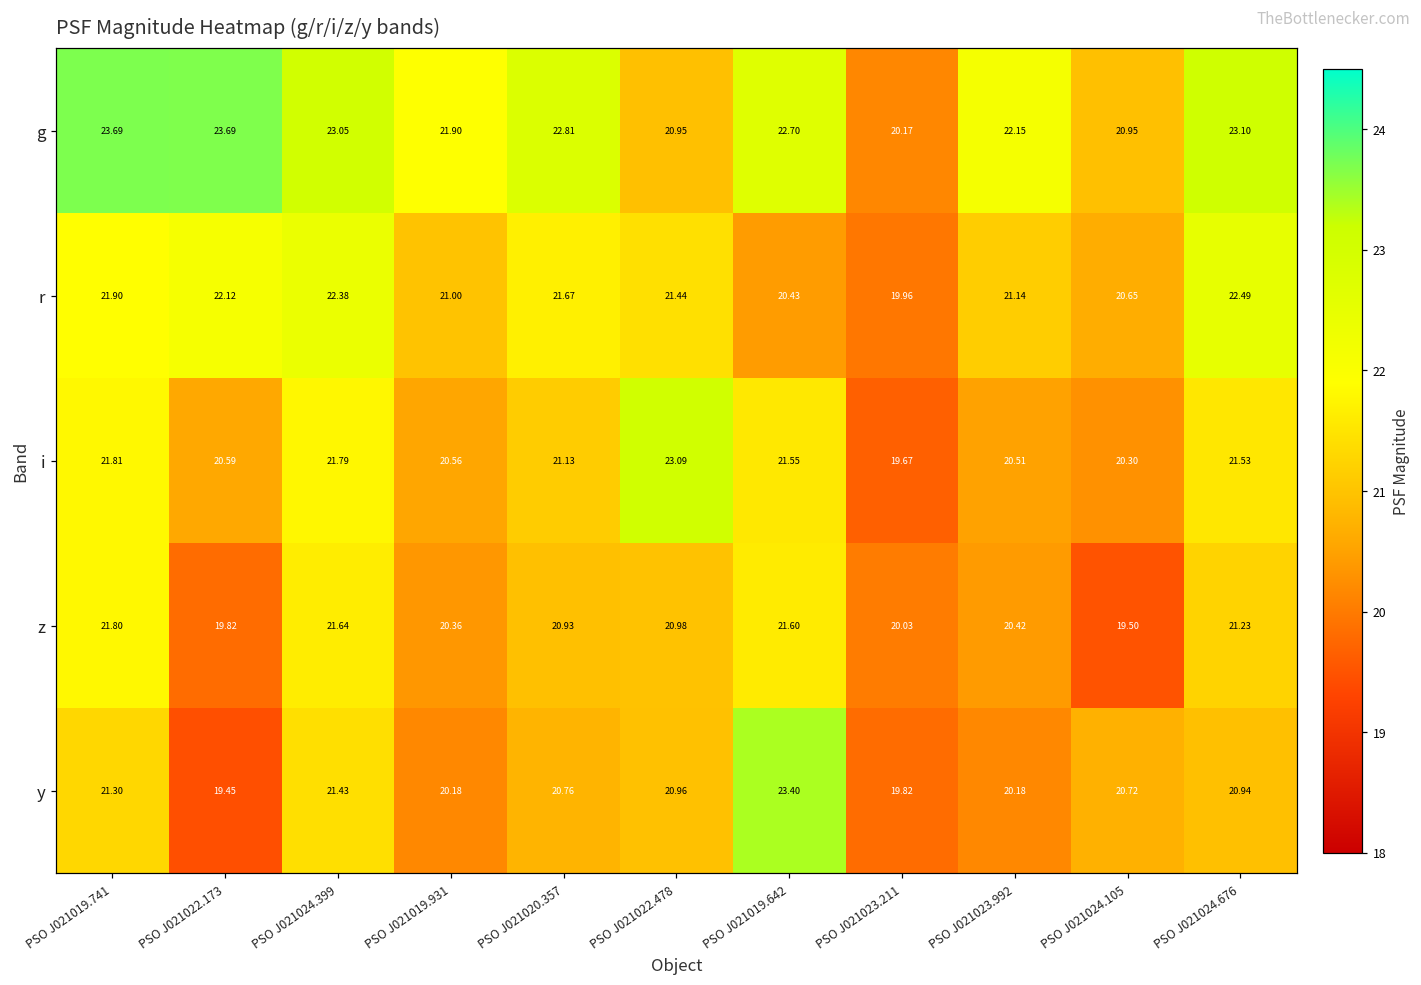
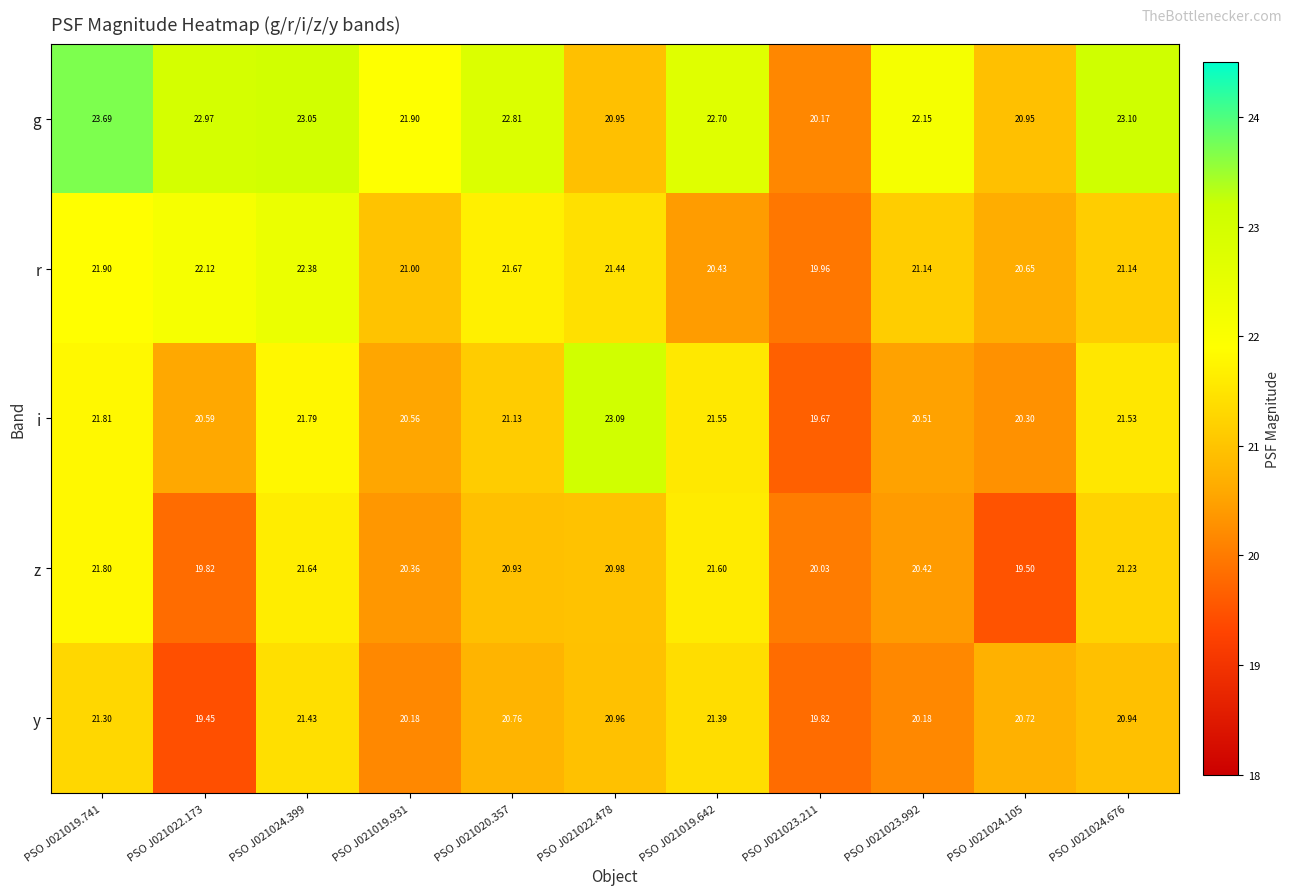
g, PSO J021022.173: 23.69 -> 22.97
r, PSO J021024.676: 22.49 -> 21.14
y, PSO J021019.642: 23.40 -> 21.39
